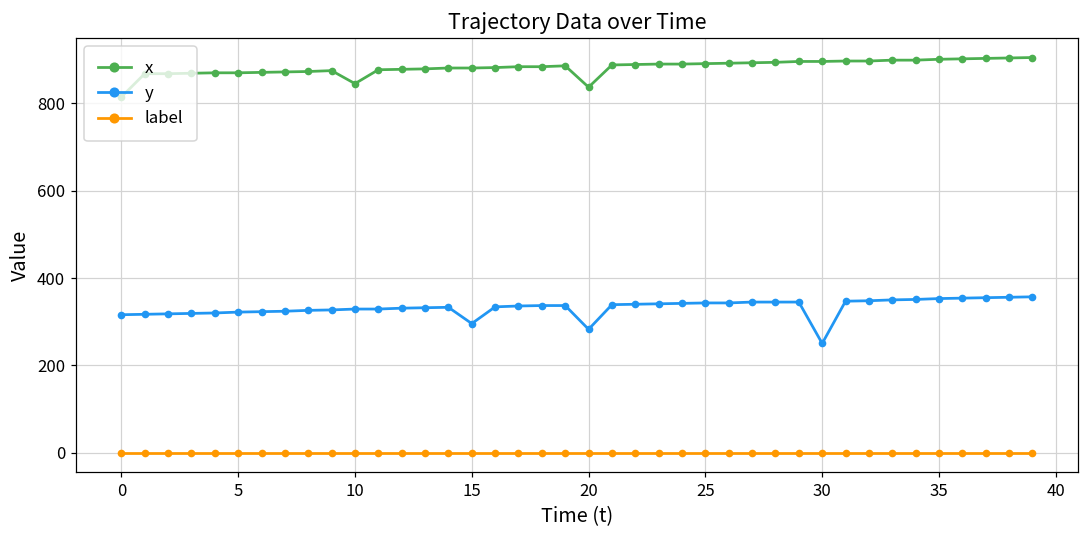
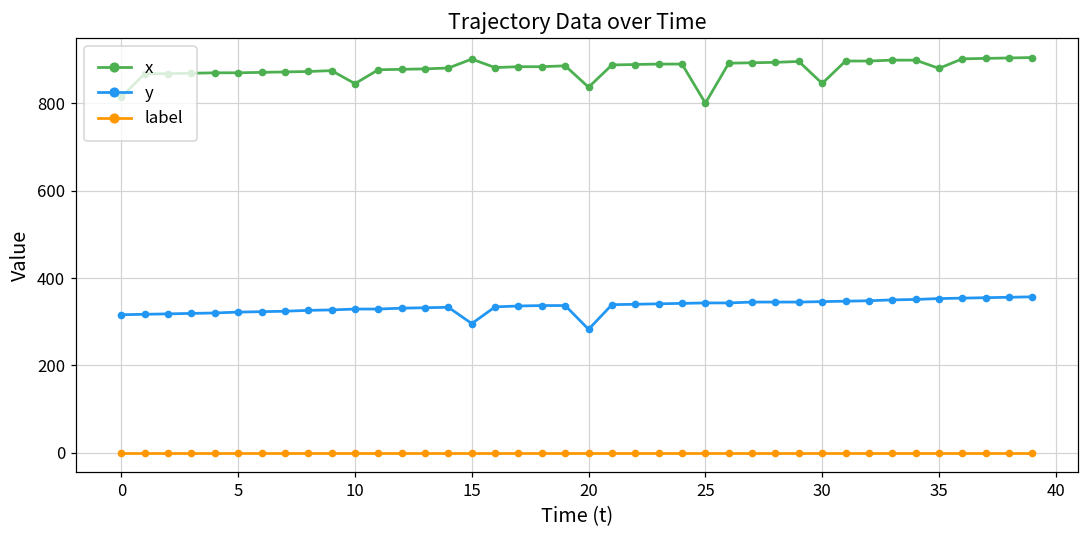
x, 15: 880 -> 900
x, 25: 890 -> 800
x, 30: 900 -> 850
y, 30: 250 -> 350
x, 35: 900 -> 880
